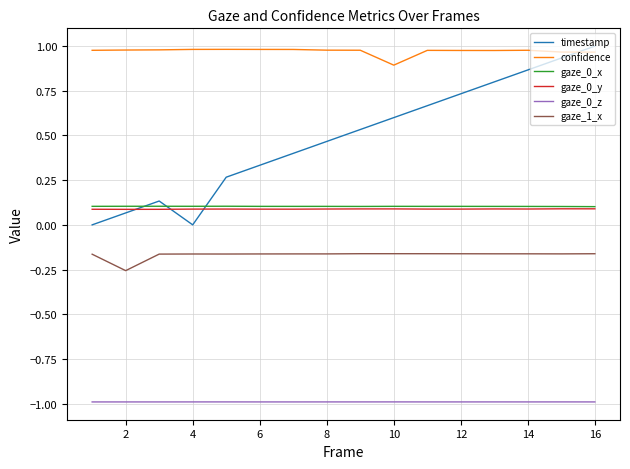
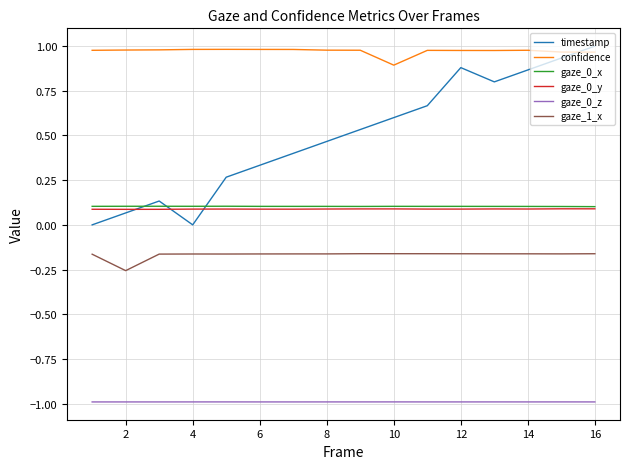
timestamp, 12: 0.73 -> 0.88
